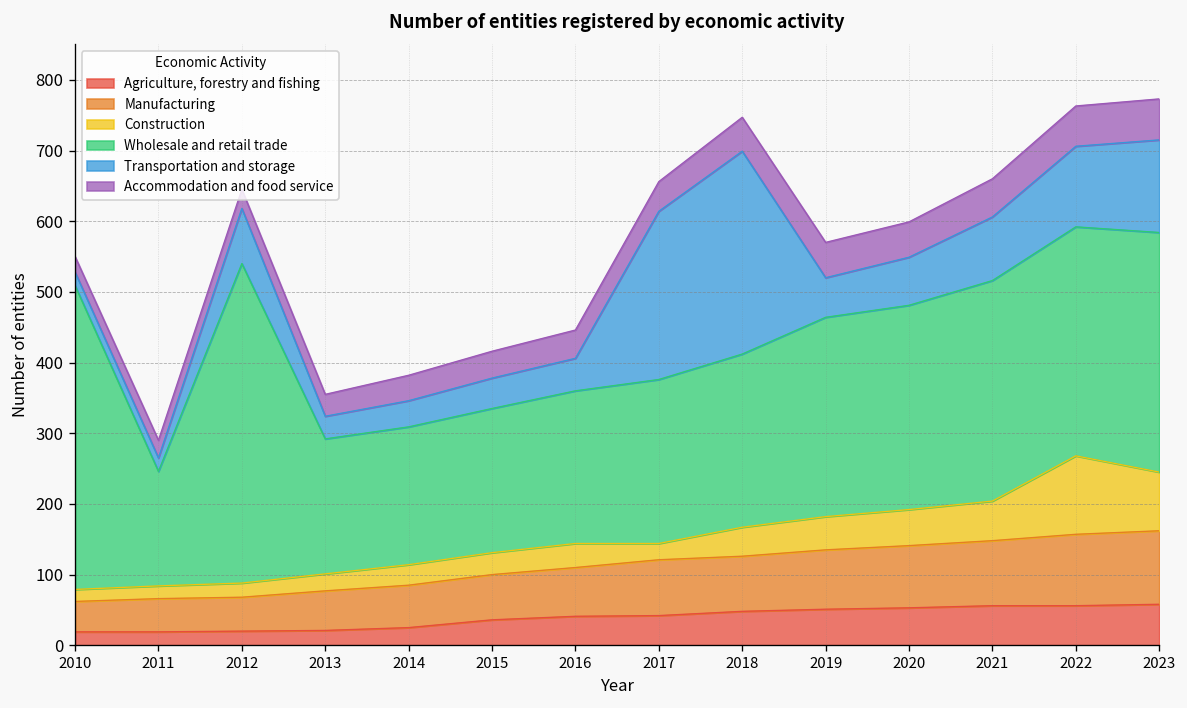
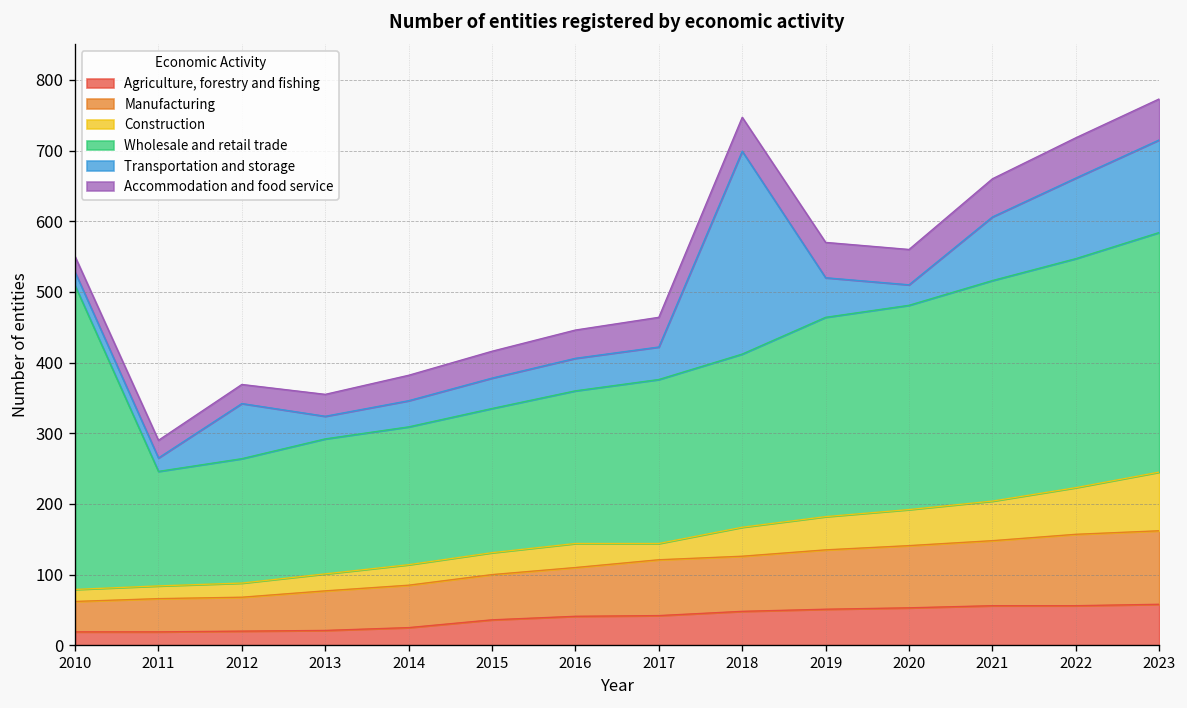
Wholesale and retail trade, 2012: 450 -> 180
Transportation and storage, 2017: 240 -> 50
Transportation and storage, 2020: 70 -> 30
Construction, 2022: 110 -> 70
